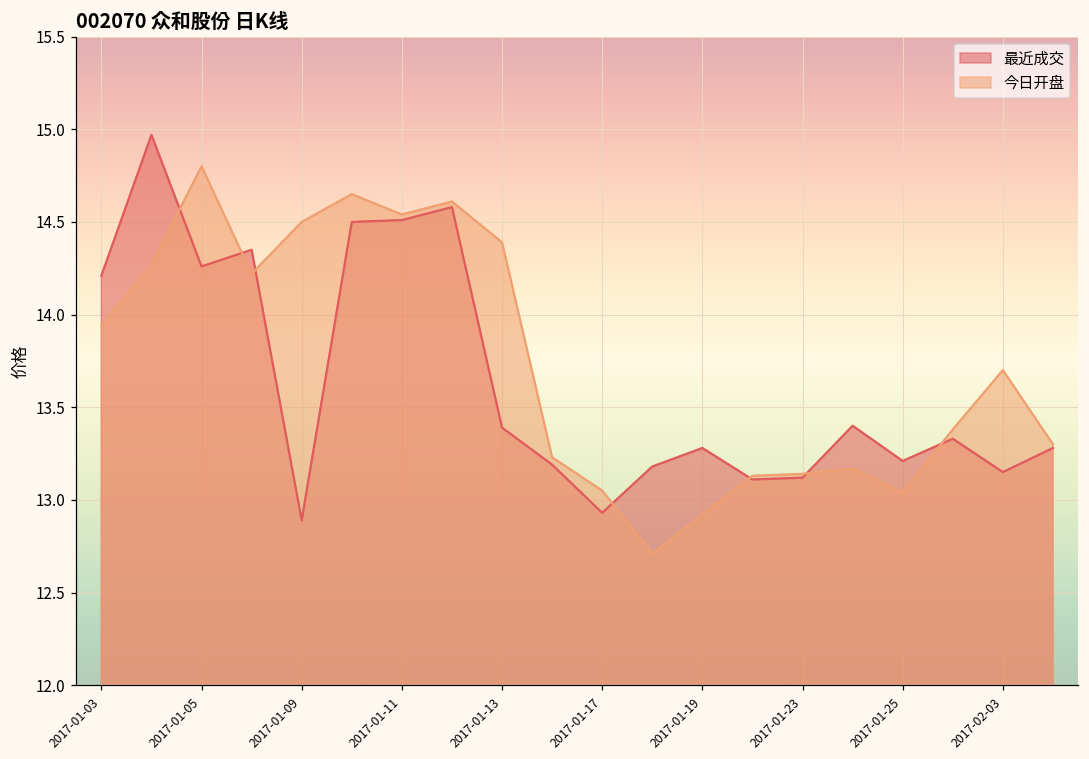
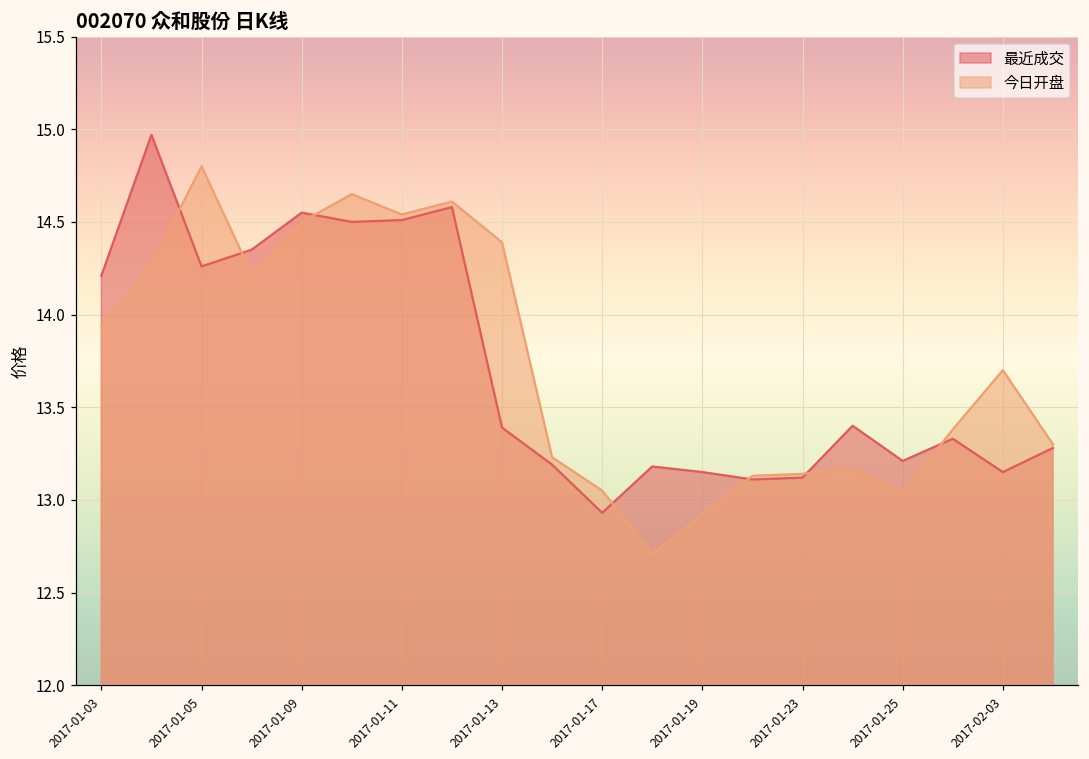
最近成交, 2017-01-09: 12.89 -> 14.55
最近成交, 2017-01-19: 13.28 -> 13.15
